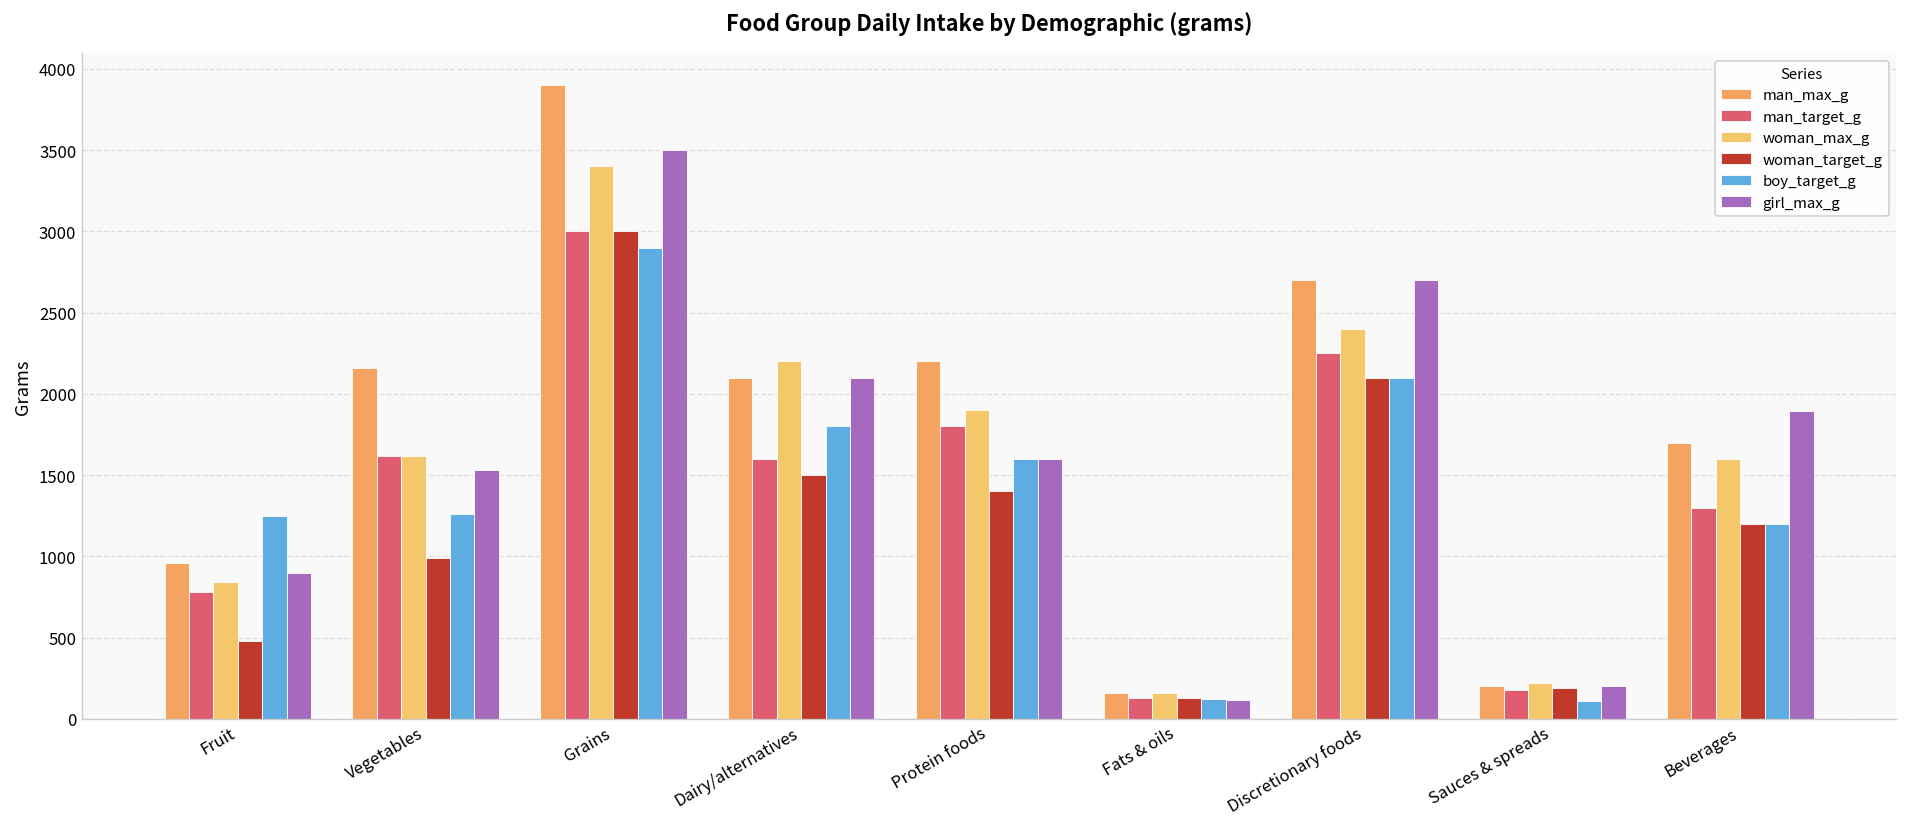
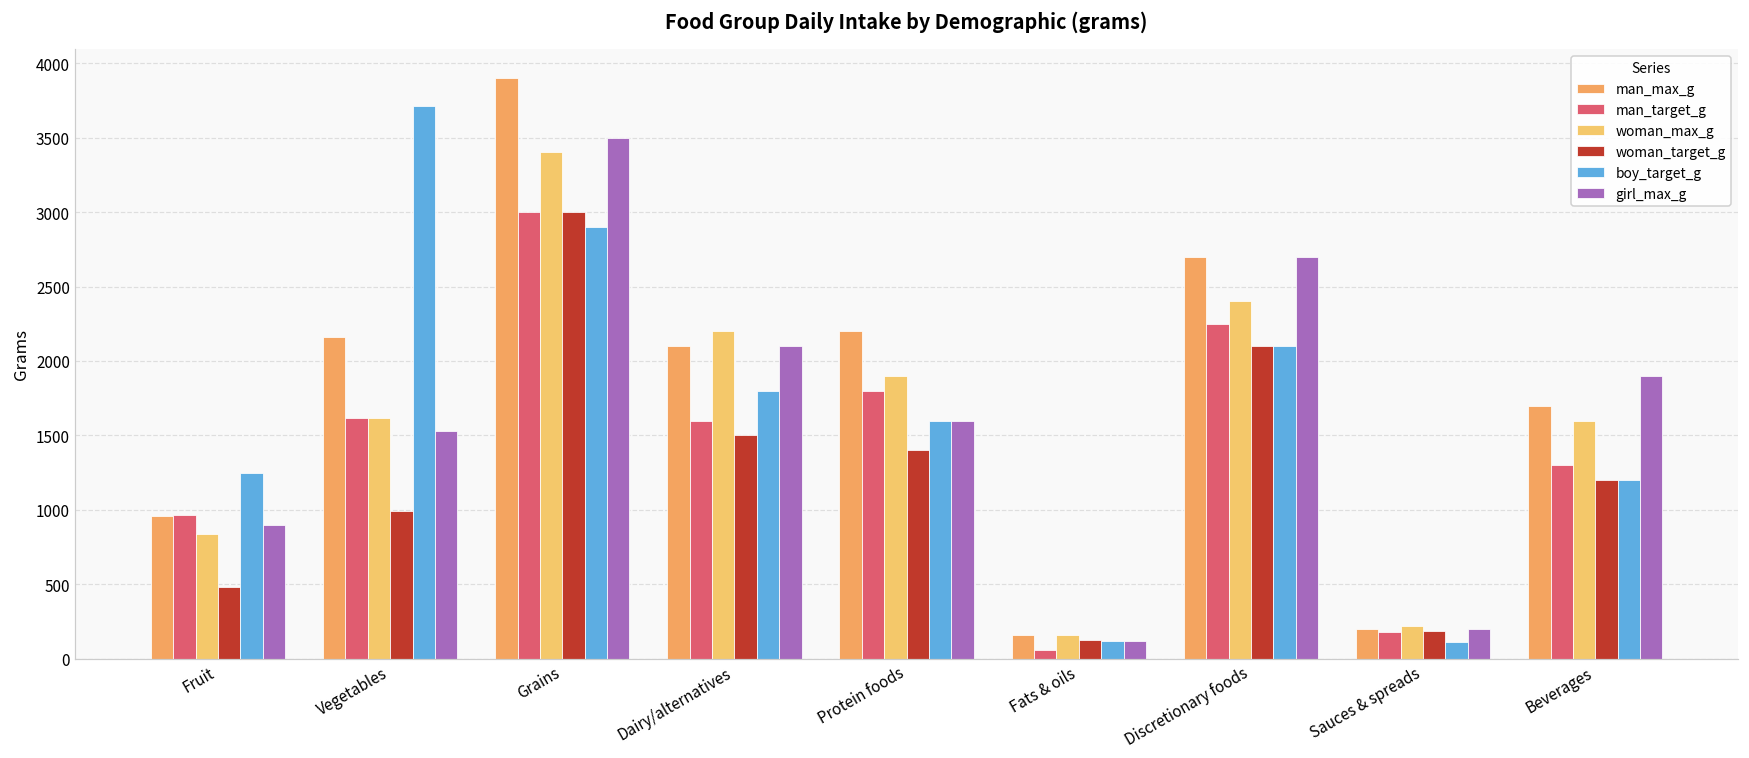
man_target_g, Fruit: 780 -> 970
boy_target_g, Vegetables: 1260 -> 3710
man_target_g, Fats & oils: 130 -> 60
